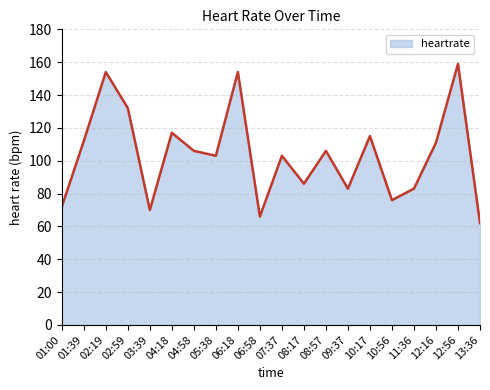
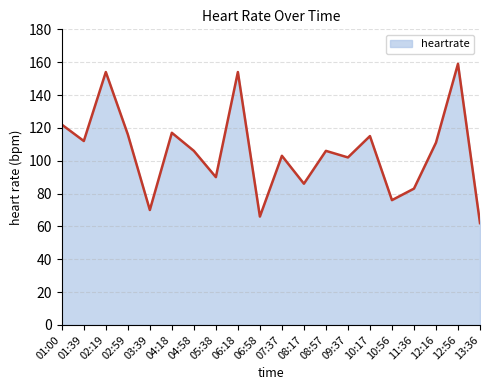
01:00: 72 -> 122
02:59: 132 -> 116
05:38: 103 -> 90
09:37: 83 -> 102
